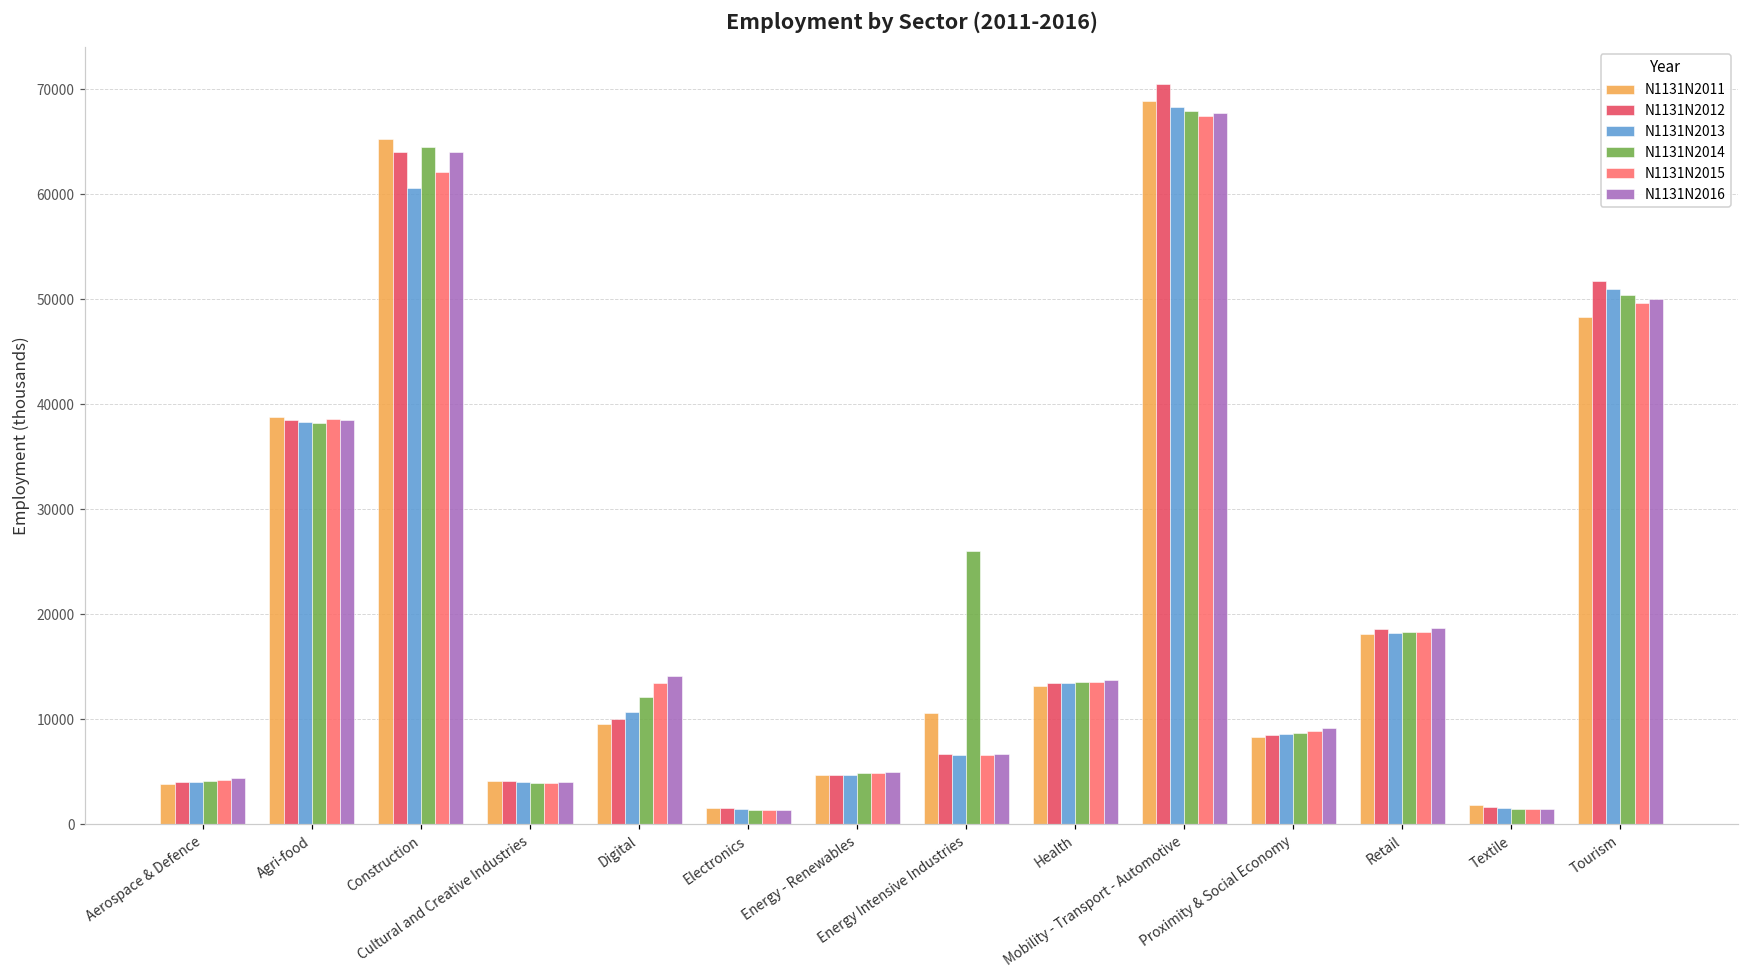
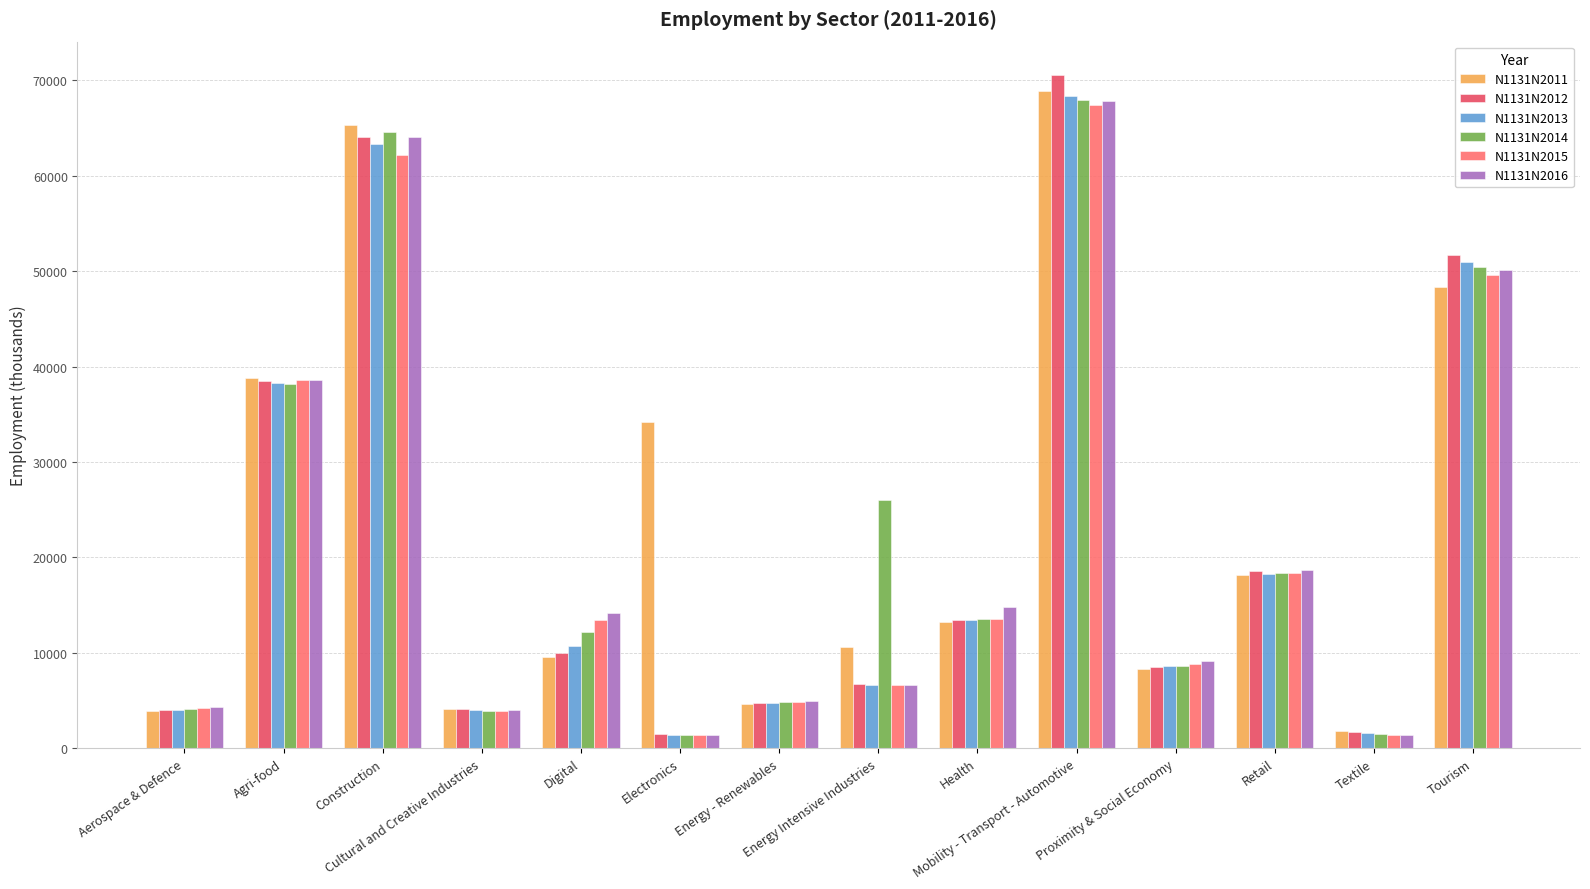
N1131N2013, Construction: 61000 -> 63000
N1131N2011, Electronics: 2000 -> 34000
N1131N2016, Health: 14000 -> 15000
